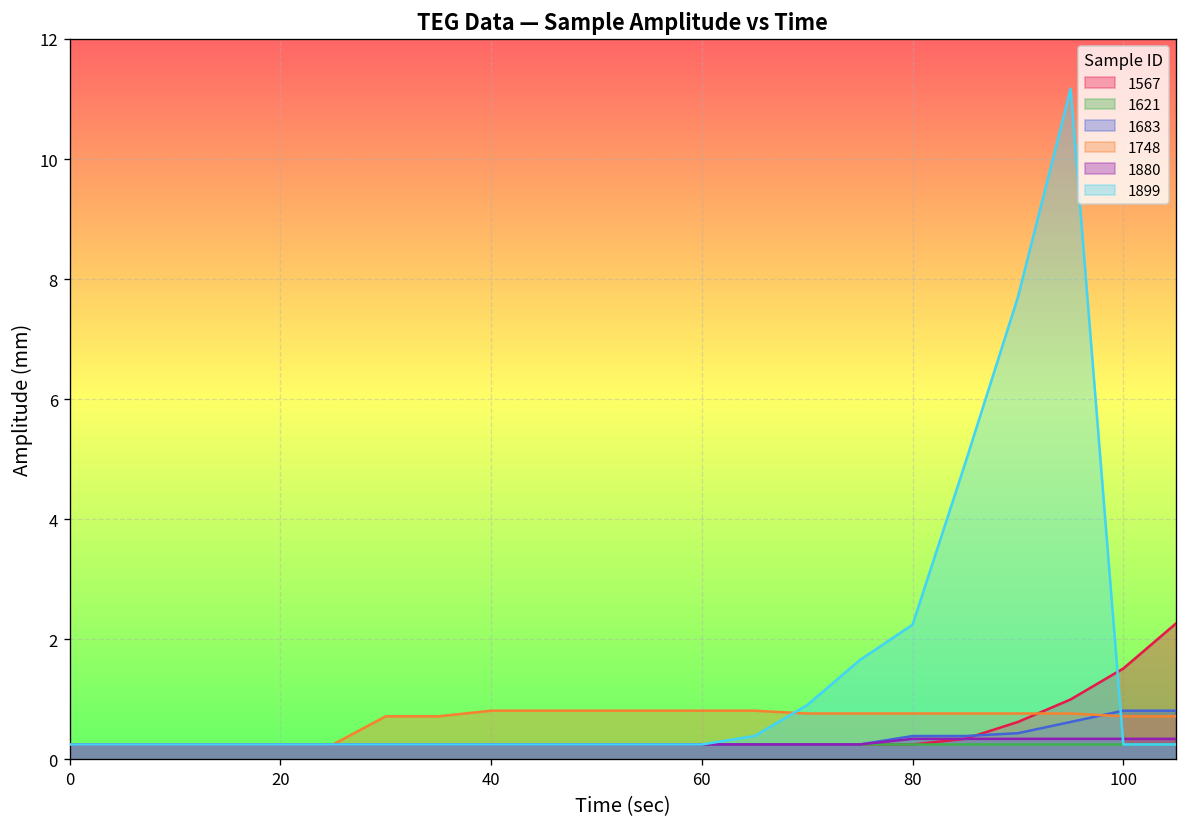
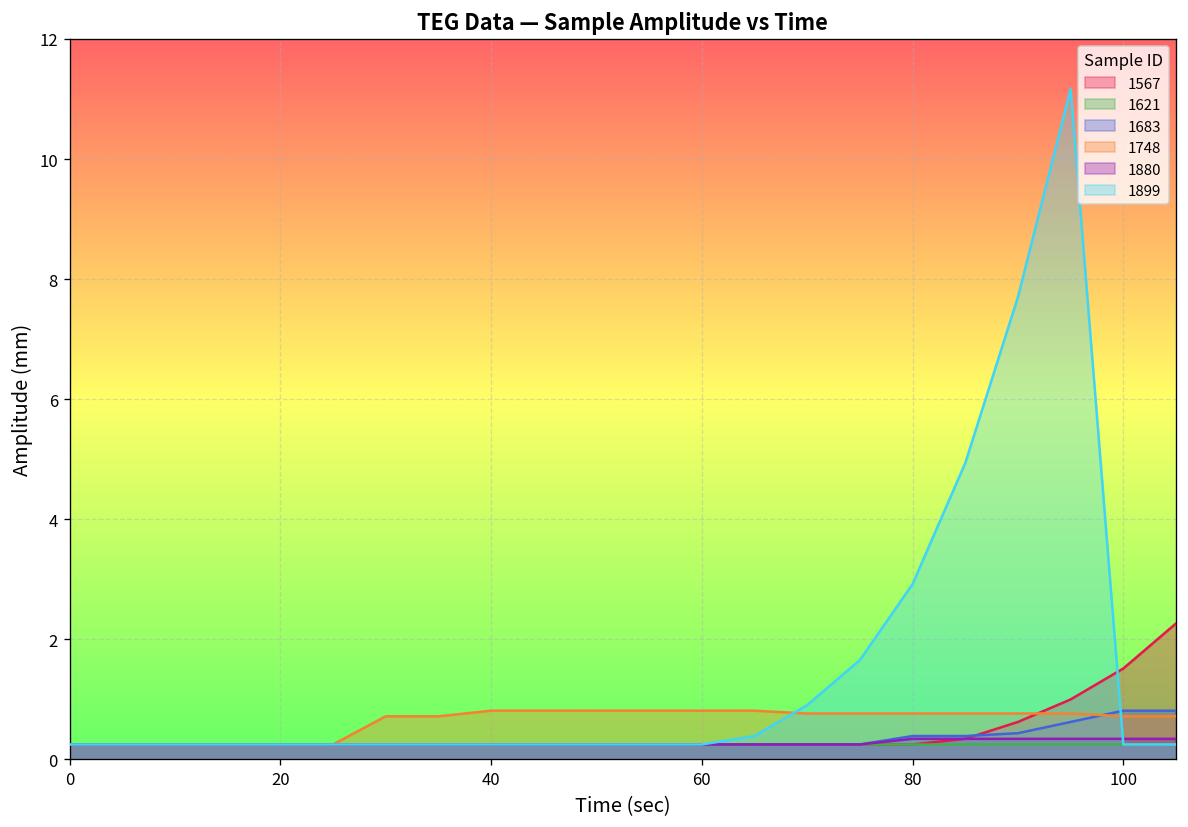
1899, 80: 2.2 -> 2.9
